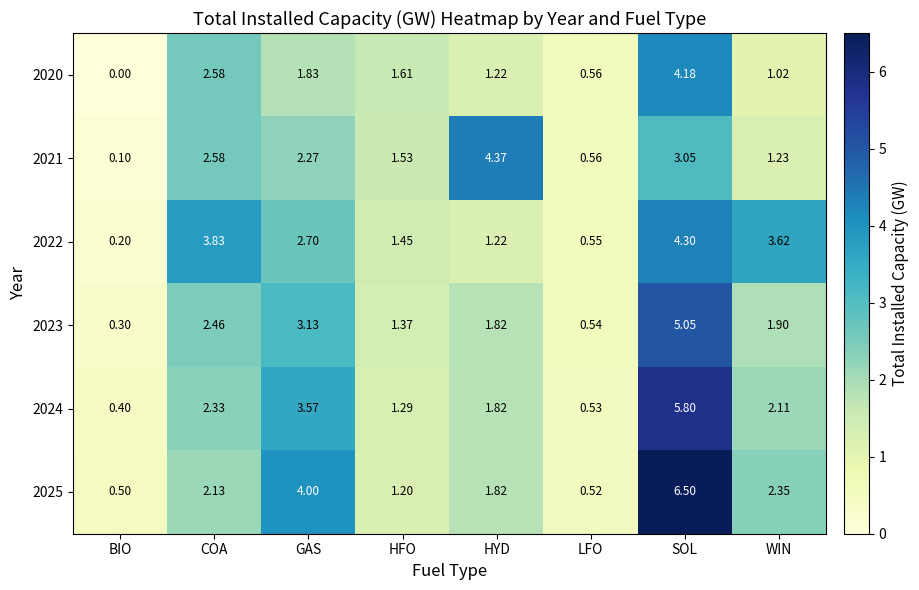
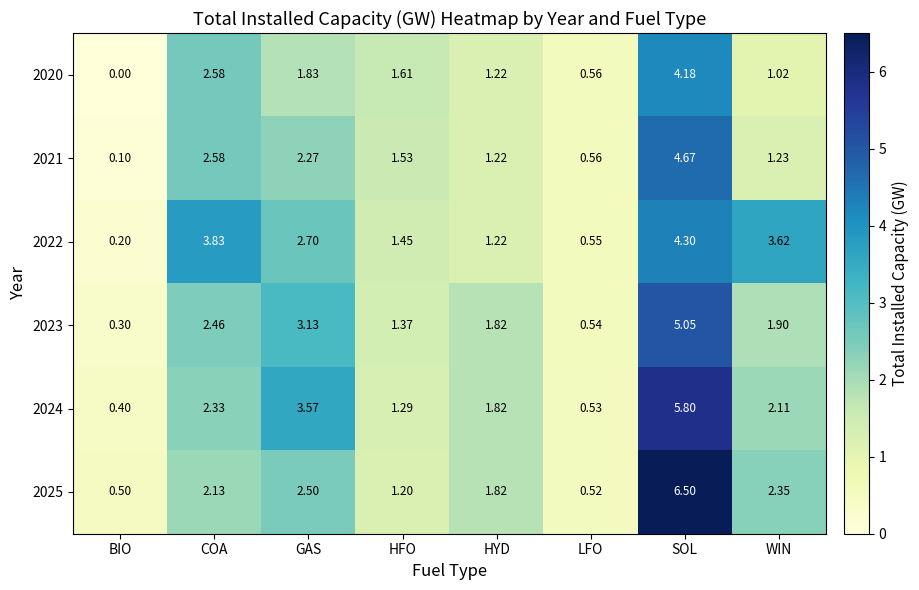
2021, HYD: 4.37 -> 1.22
2021, SOL: 3.05 -> 4.67
2025, GAS: 4.00 -> 2.50
